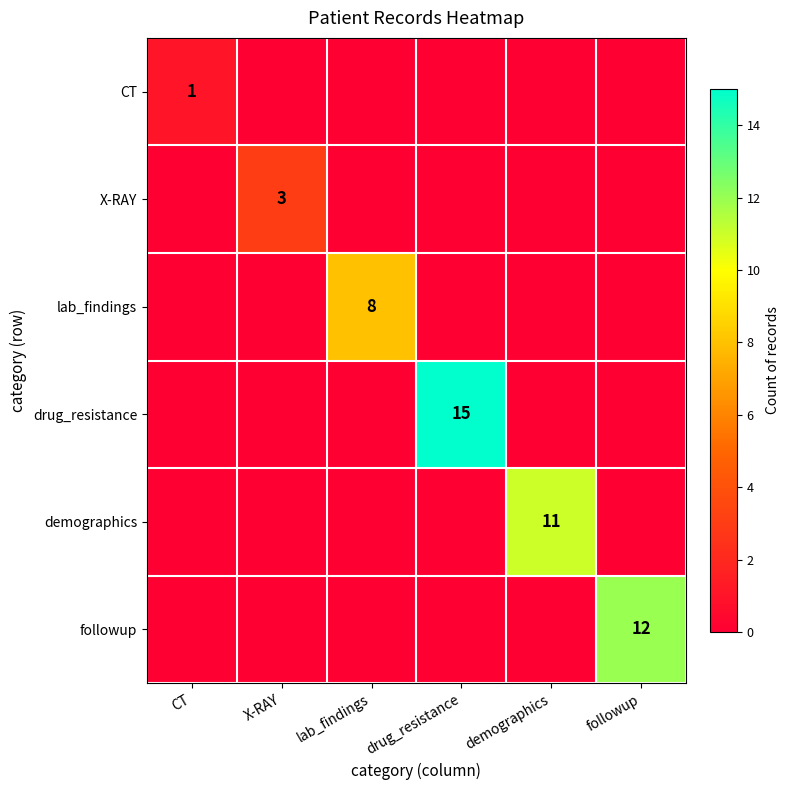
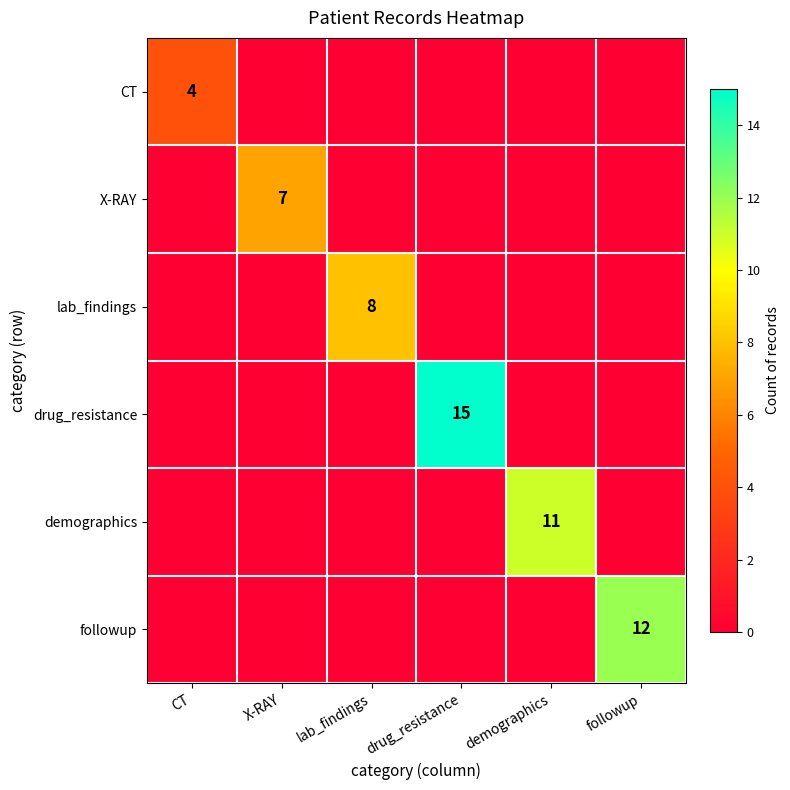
CT, CT: 1 -> 4
X-RAY, X-RAY: 3 -> 7
